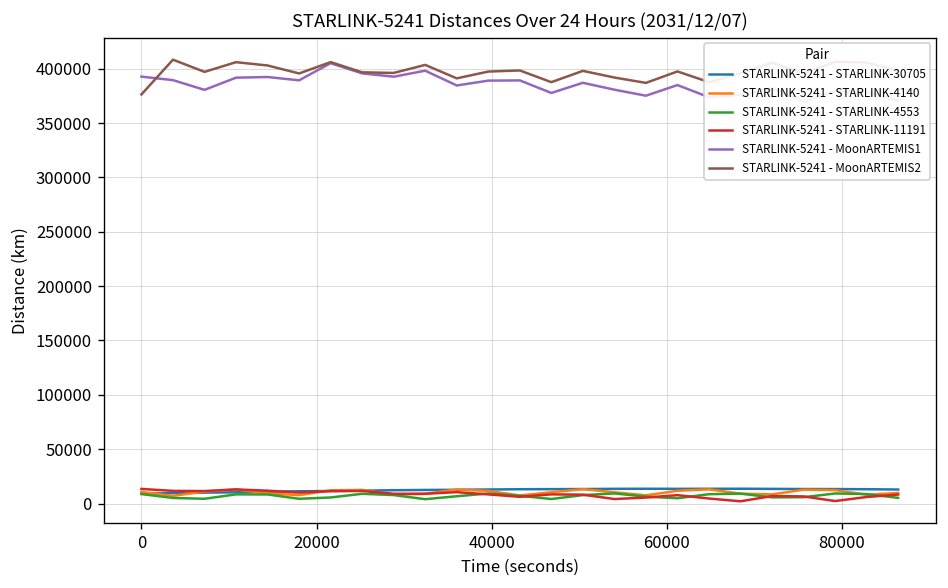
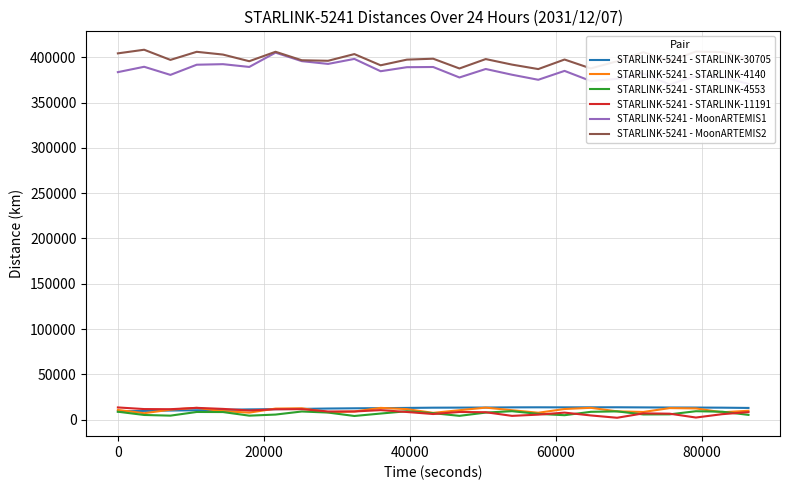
STARLINK-5241 - MoonARTEMIS1, 0: 390000 -> 380000
STARLINK-5241 - MoonARTEMIS2, 0: 380000 -> 400000
